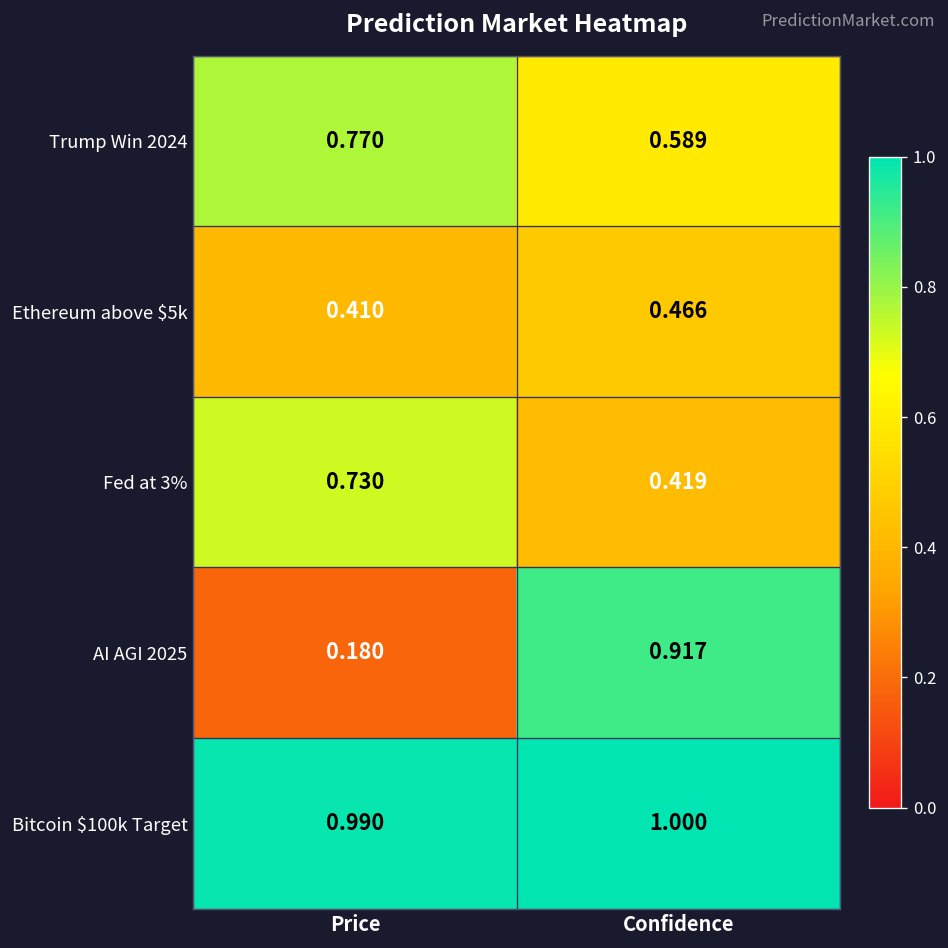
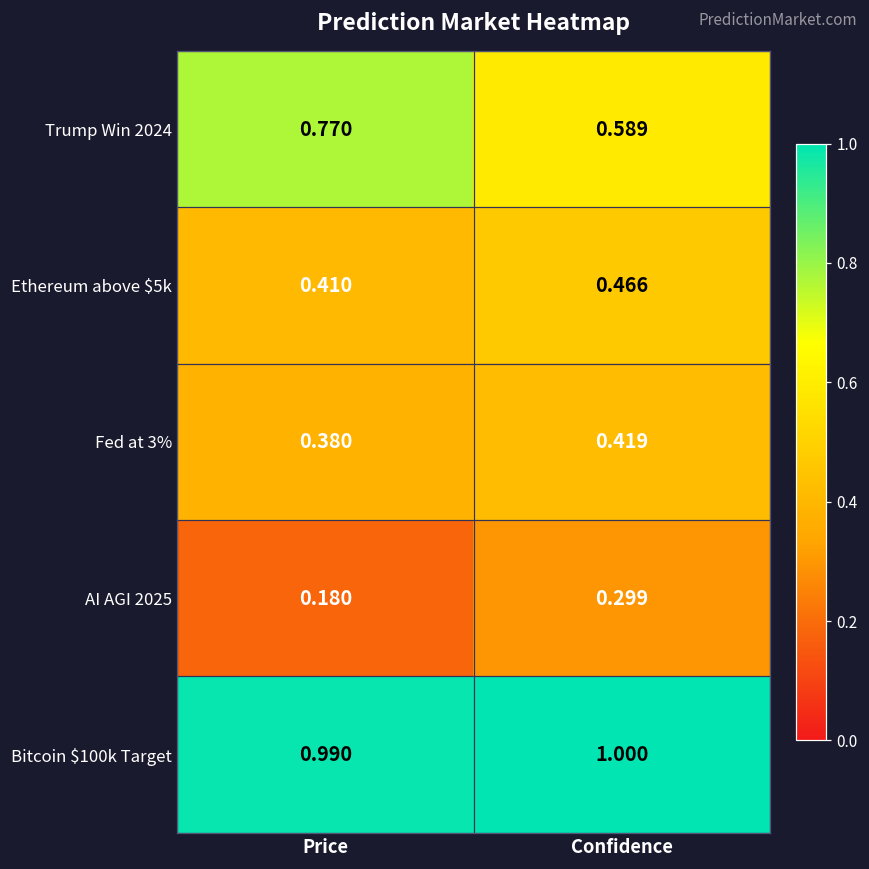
Fed at 3%, Price: 0.730 -> 0.380
AI AGI 2025, Confidence: 0.917 -> 0.299
